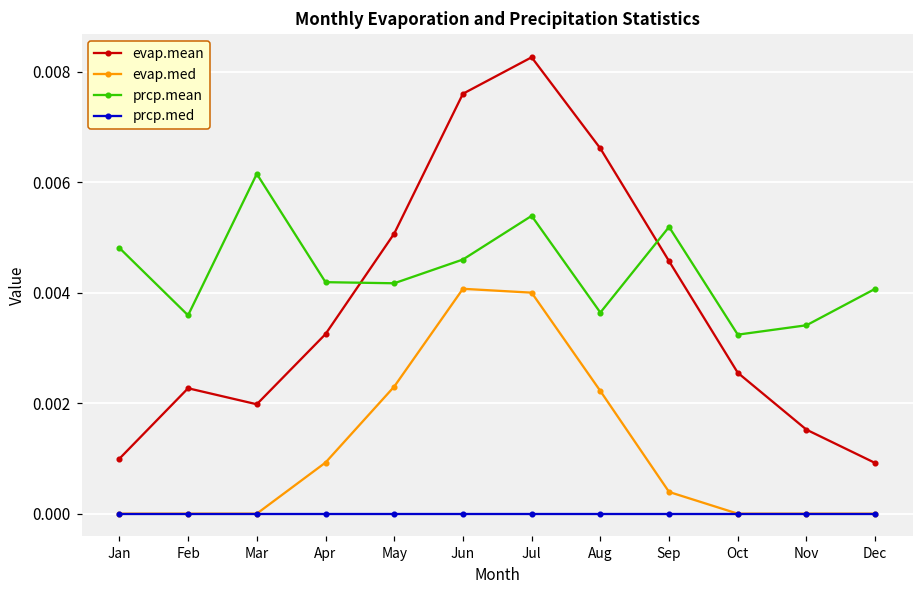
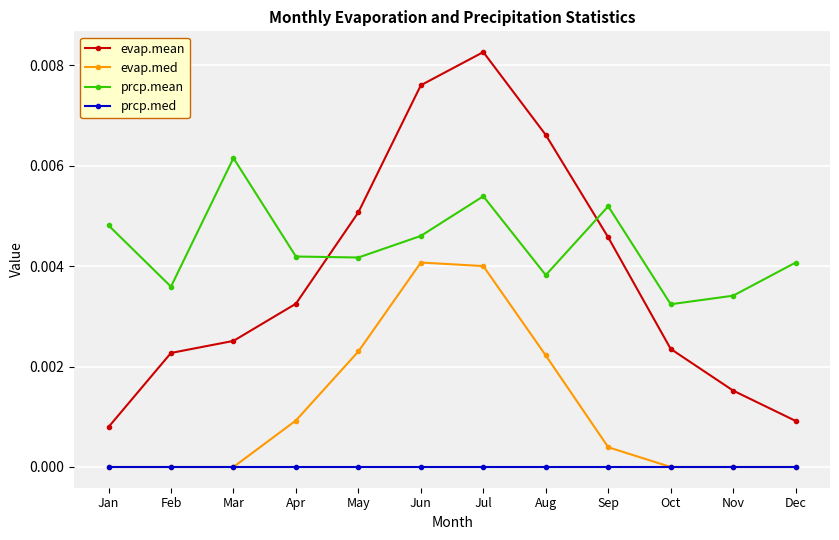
evap.mean, Jan: 0.0010 -> 0.0008
evap.mean, Mar: 0.0020 -> 0.0025
prcp.mean, Aug: 0.0036 -> 0.0038
evap.mean, Oct: 0.0026 -> 0.0024
